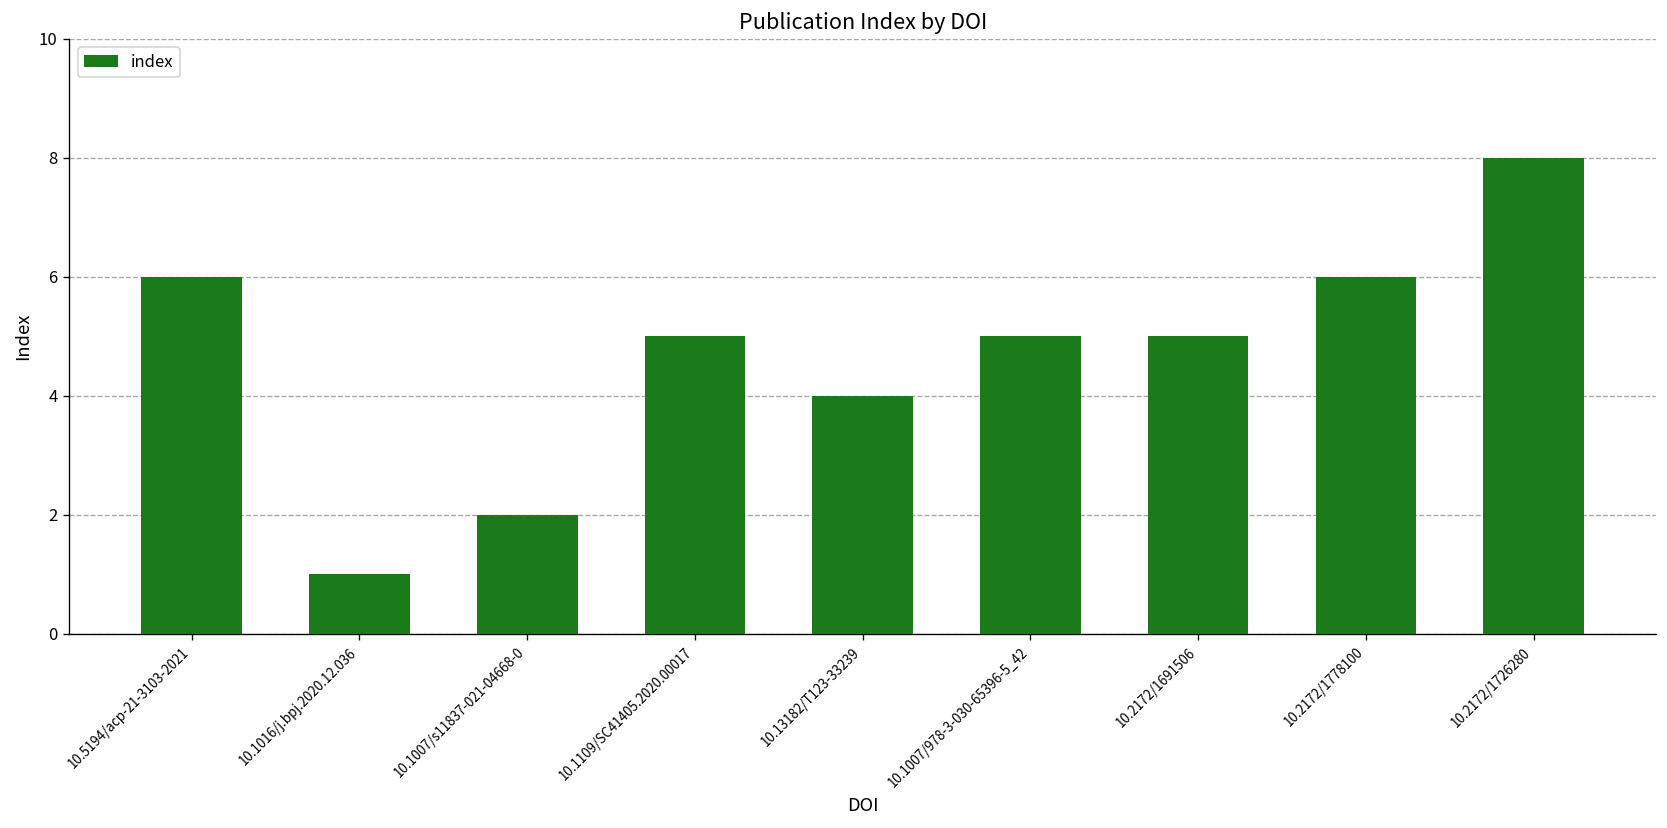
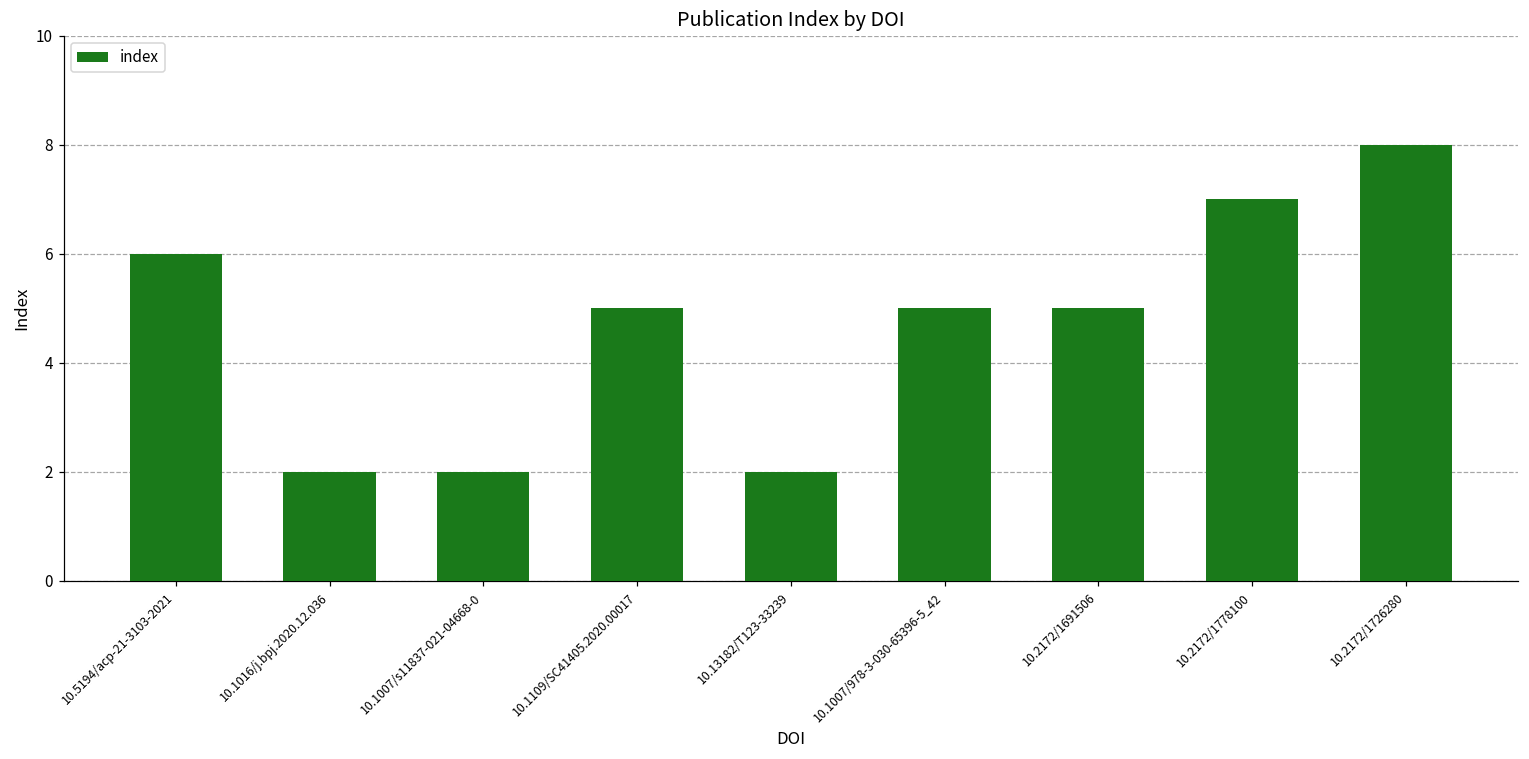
10.1016/j.bpj.2020.12.036: 1 -> 2
10.13182/T123-33239: 4 -> 2
10.2172/1778100: 6 -> 7
